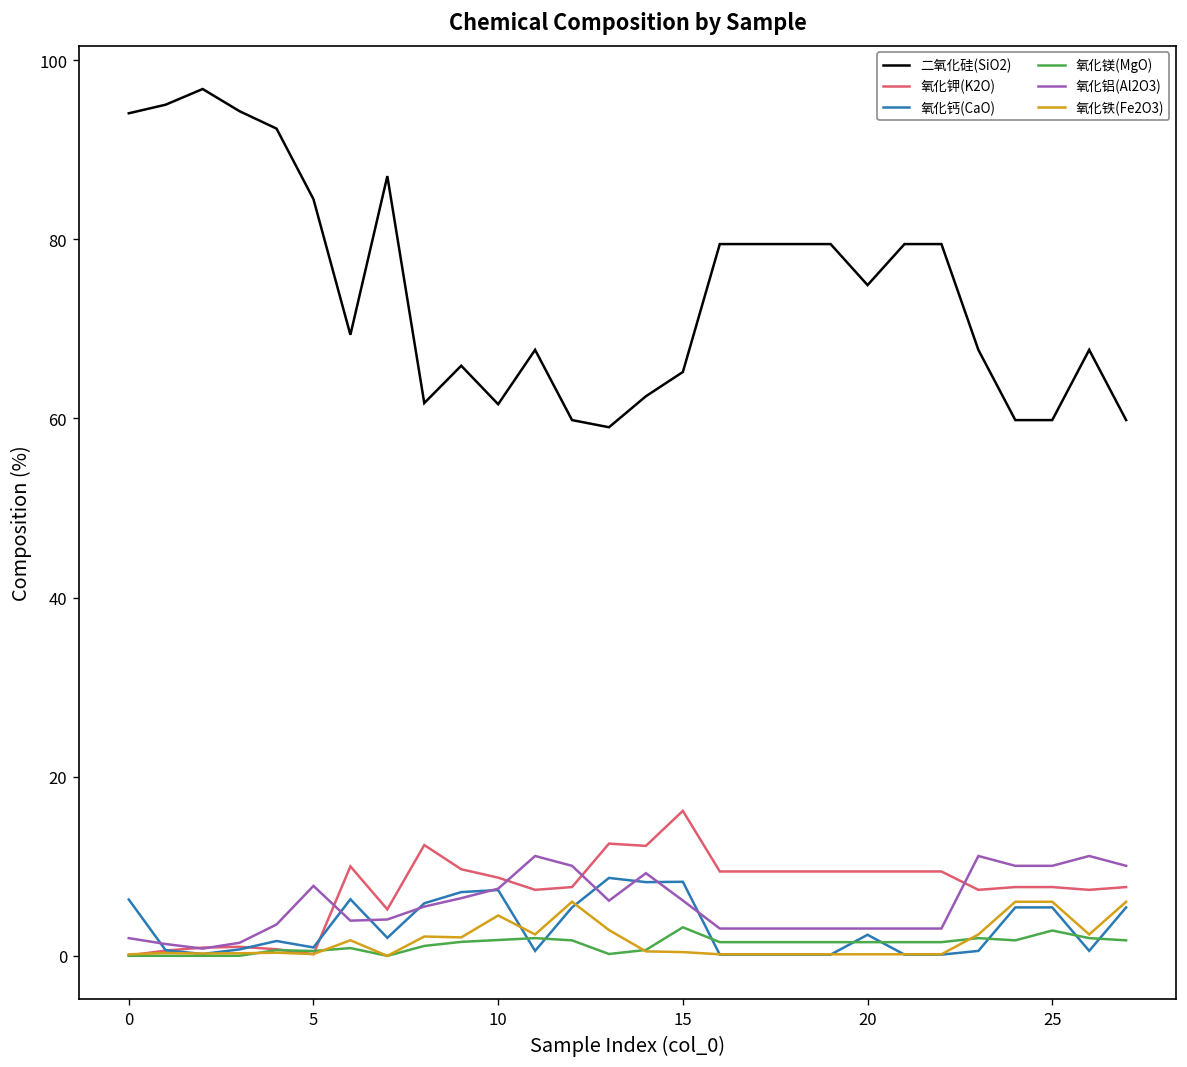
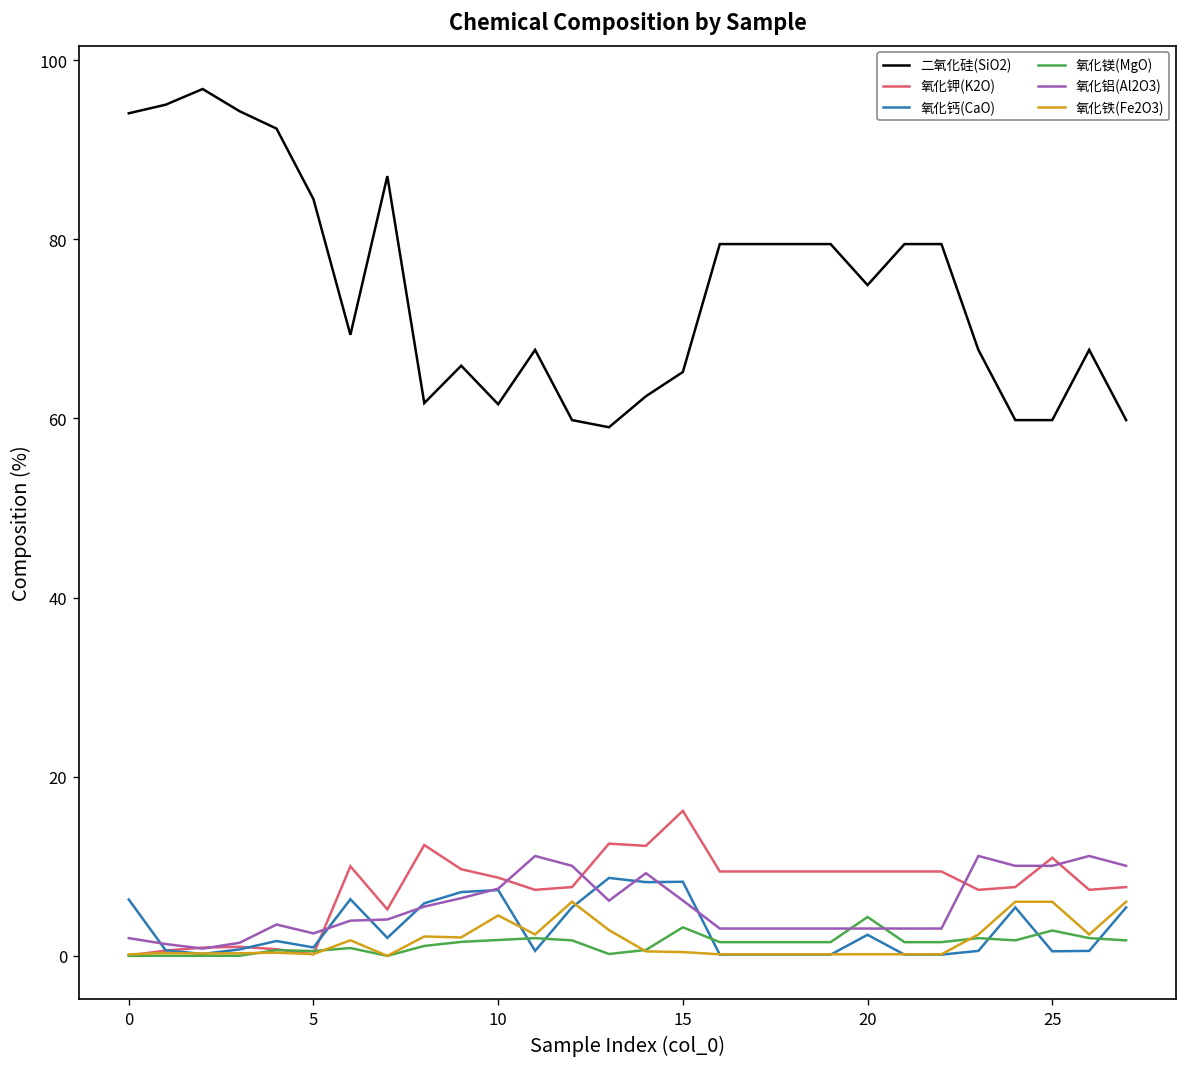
氧化铝(Al2O3), 5: 8 -> 3
氧化镁(MgO), 20: 2 -> 4
氧化钾(K2O), 25: 8 -> 11
氧化钙(CaO), 25: 5 -> 1
